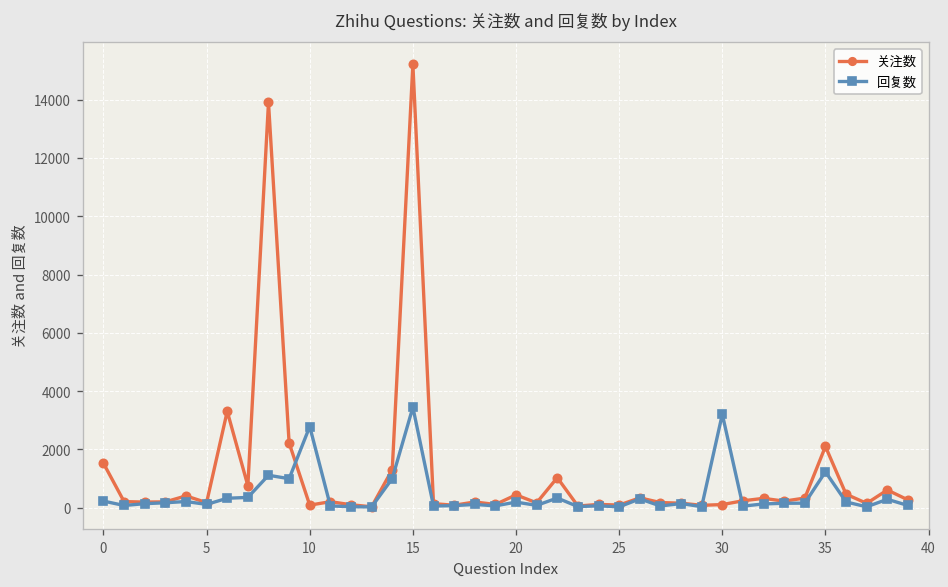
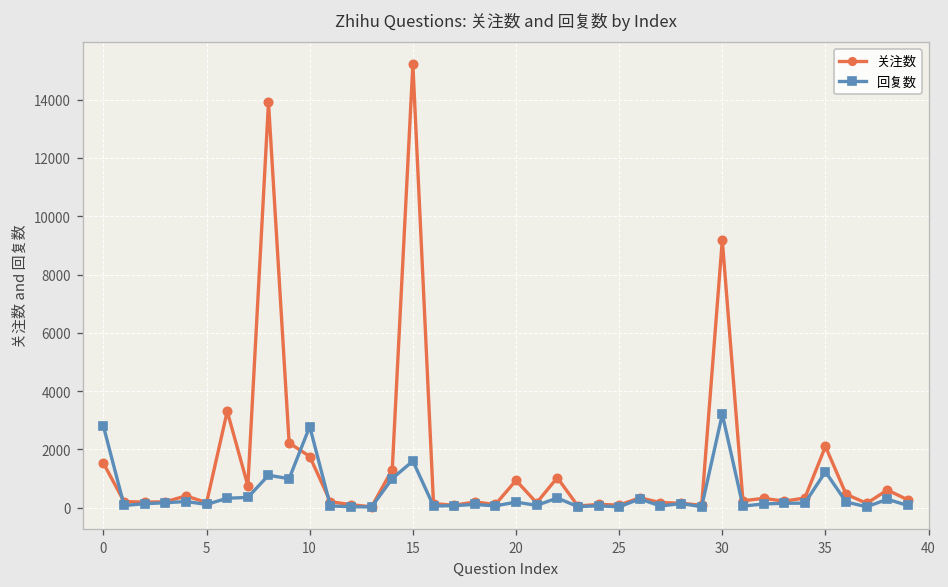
回复数, 0: 200 -> 2800
关注数, 10: 100 -> 1800
回复数, 15: 3400 -> 1600
关注数, 20: 400 -> 900
关注数, 30: 100 -> 9200
